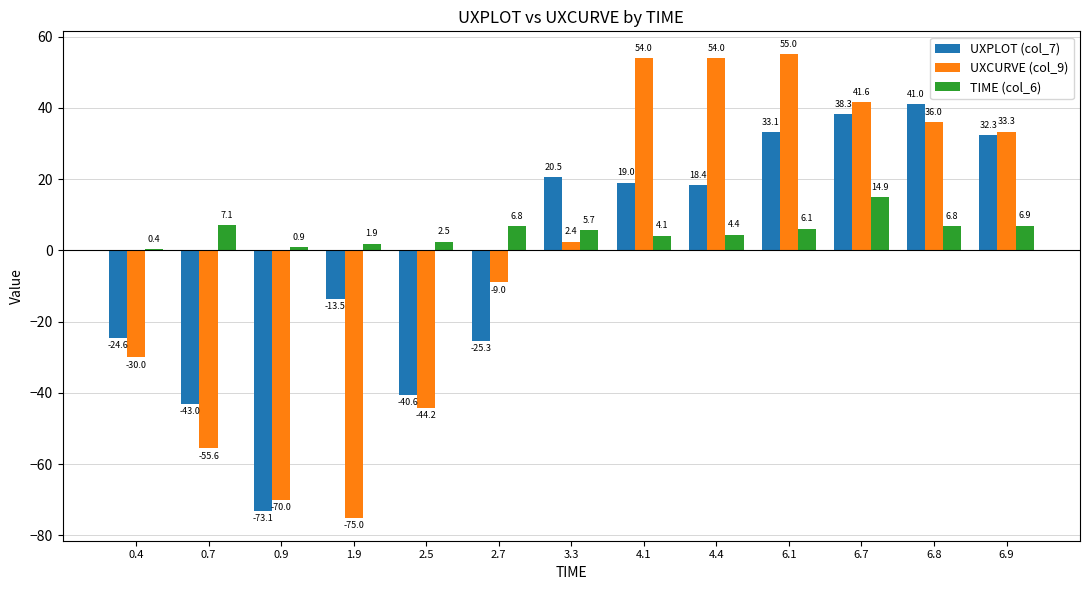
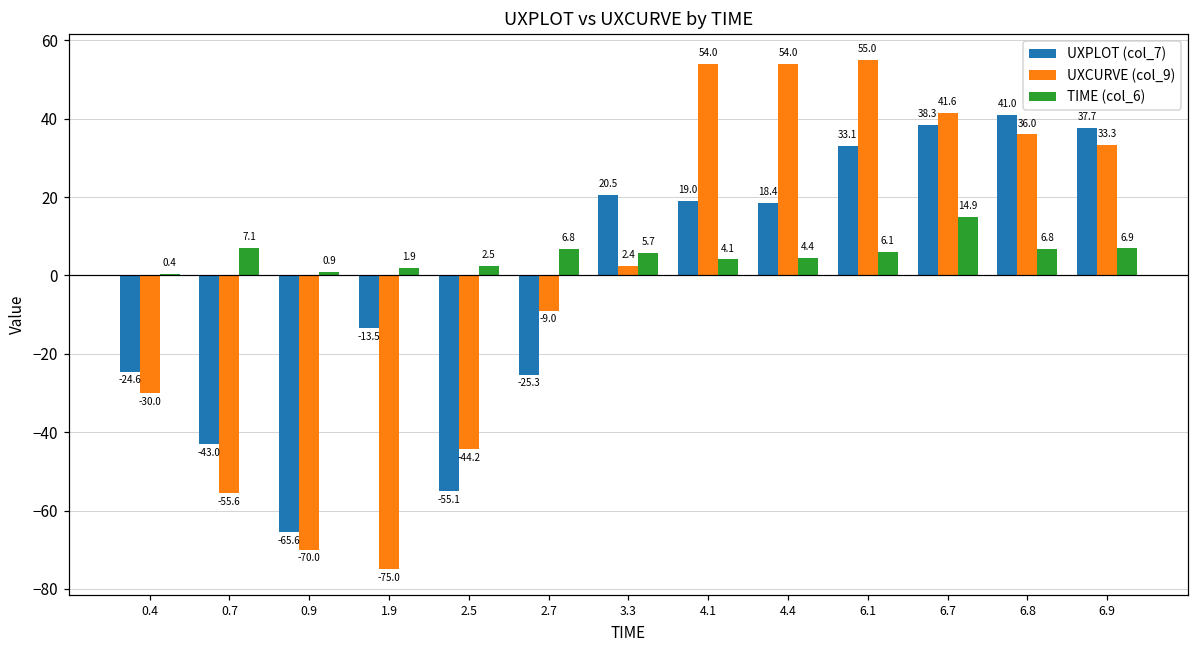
UXPLOT (col_7), 0.9: -73.1 -> -65.6
UXPLOT (col_7), 2.5: -40.6 -> -55.1
UXPLOT (col_7), 6.9: 32.3 -> 37.7
